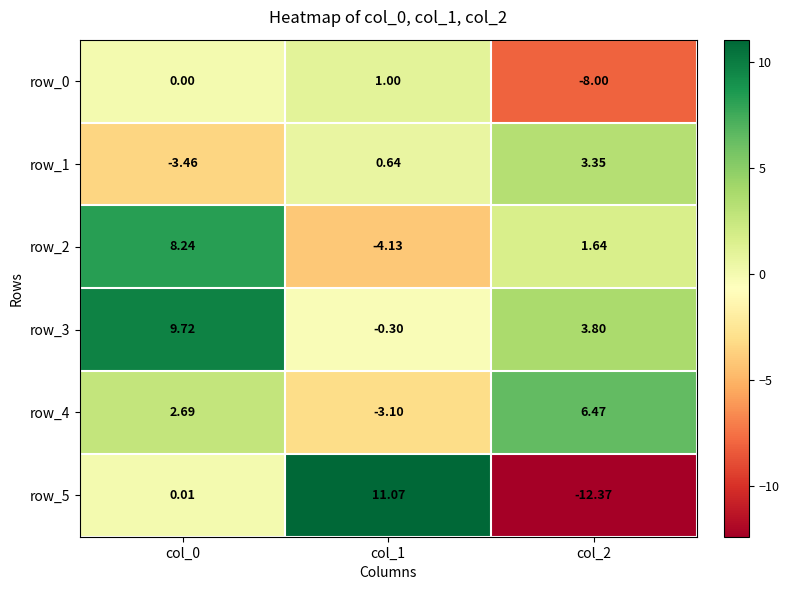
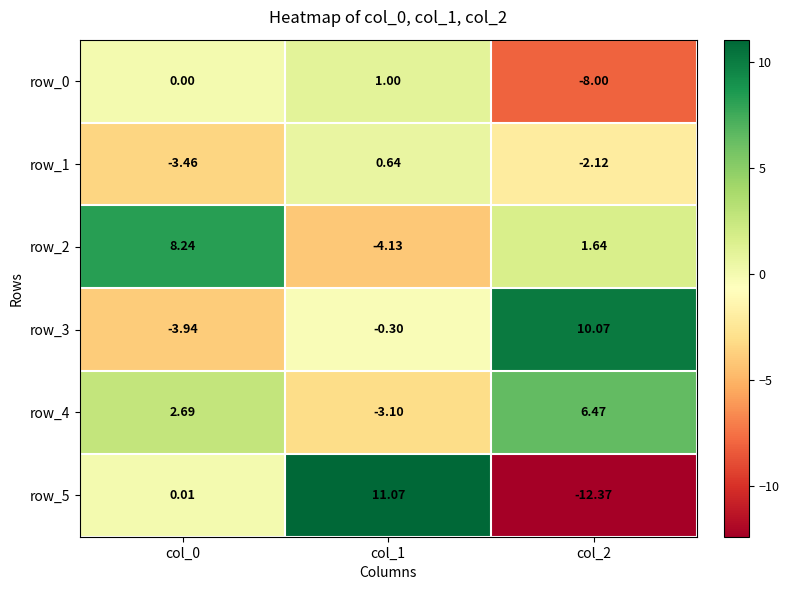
row_1, col_2: 3.35 -> -2.12
row_3, col_0: 9.72 -> -3.94
row_3, col_2: 3.80 -> 10.07
